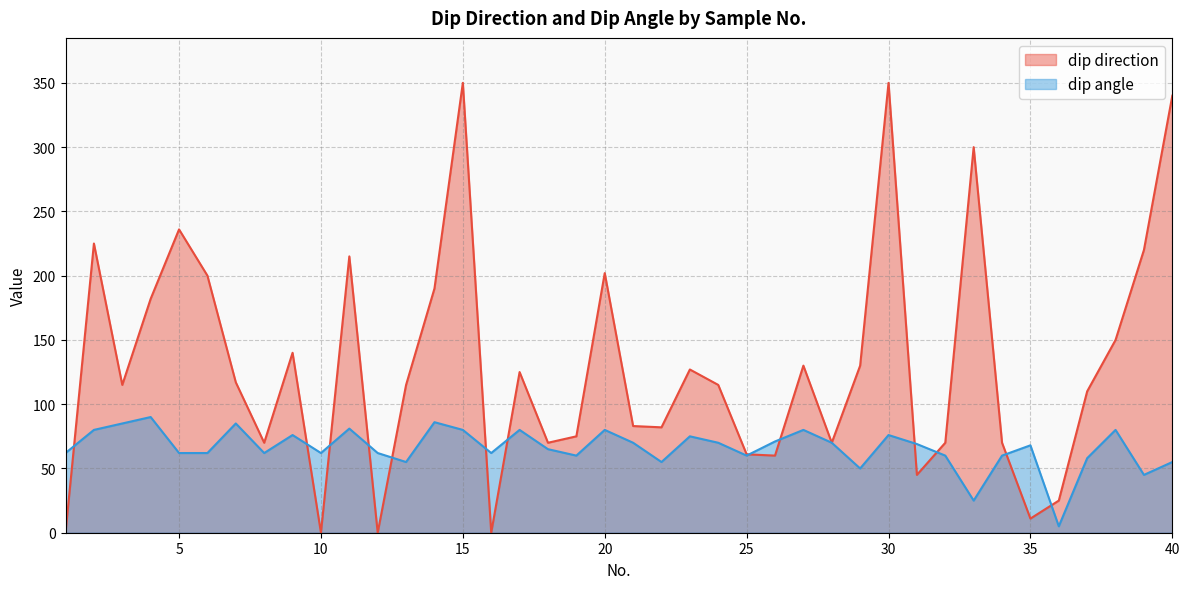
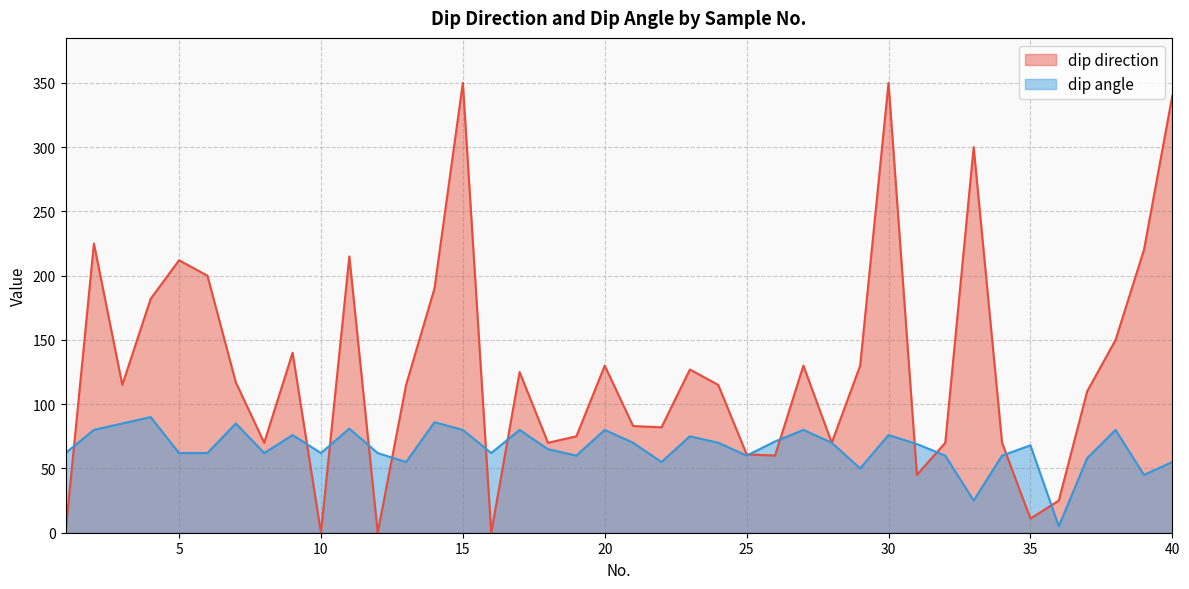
dip direction, 5: 236 -> 212
dip direction, 20: 202 -> 130
